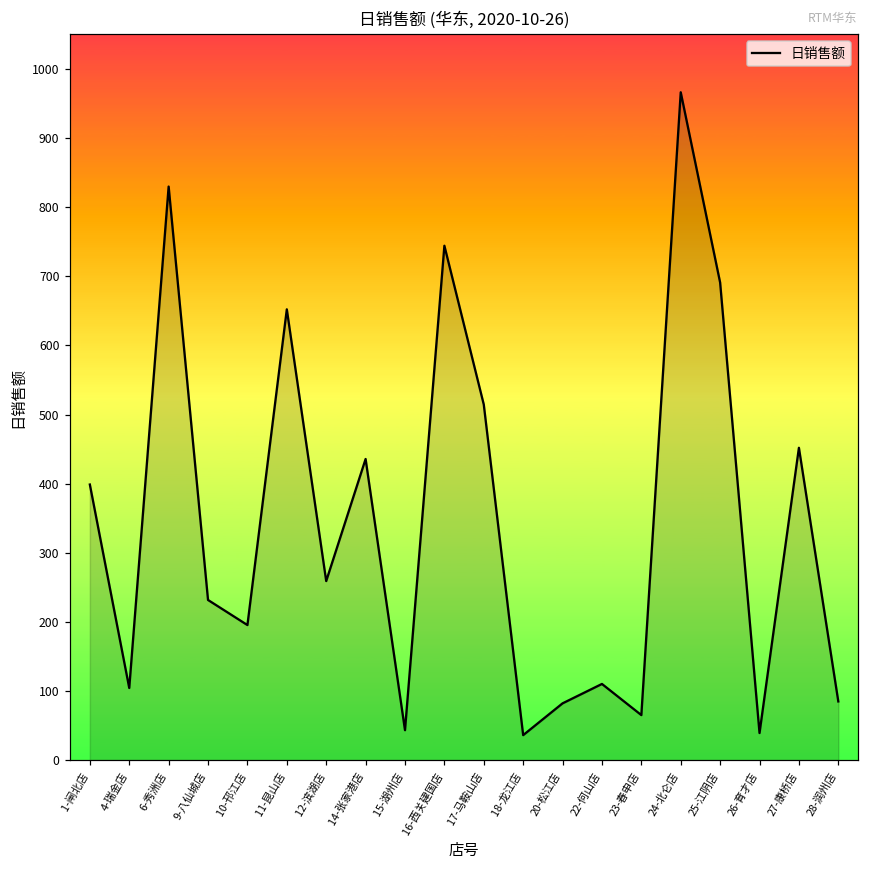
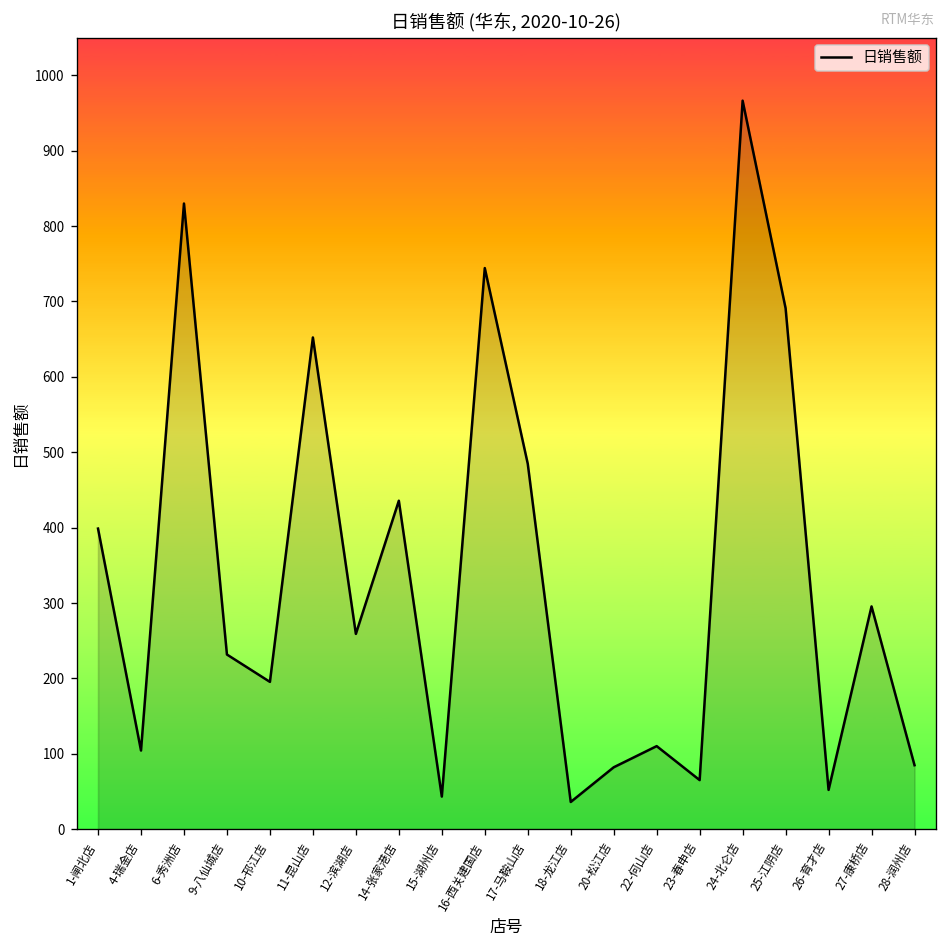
17-马鞍山店: 510 -> 480
26-育才店: 40 -> 50
27-康桥店: 450 -> 300
